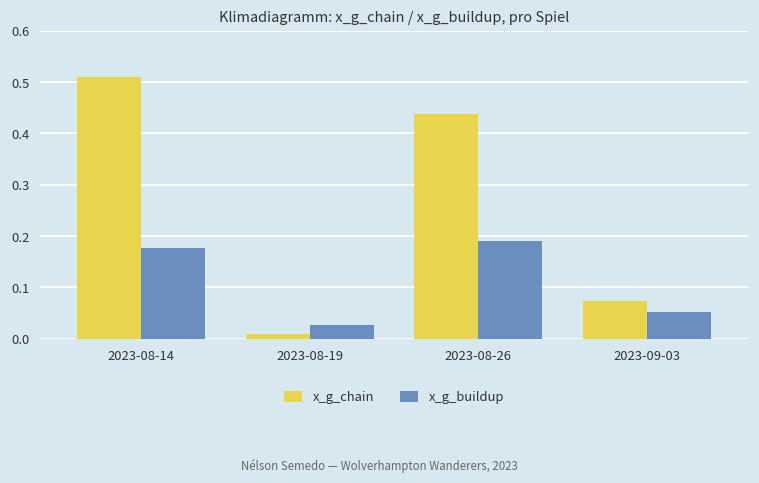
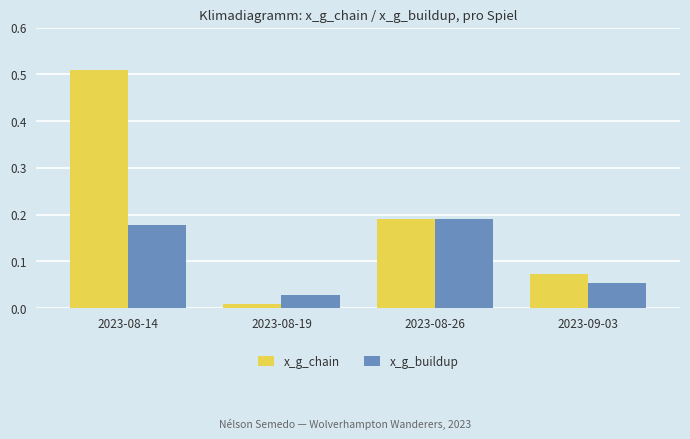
x_g_chain, 2023-08-26: 0.44 -> 0.19
